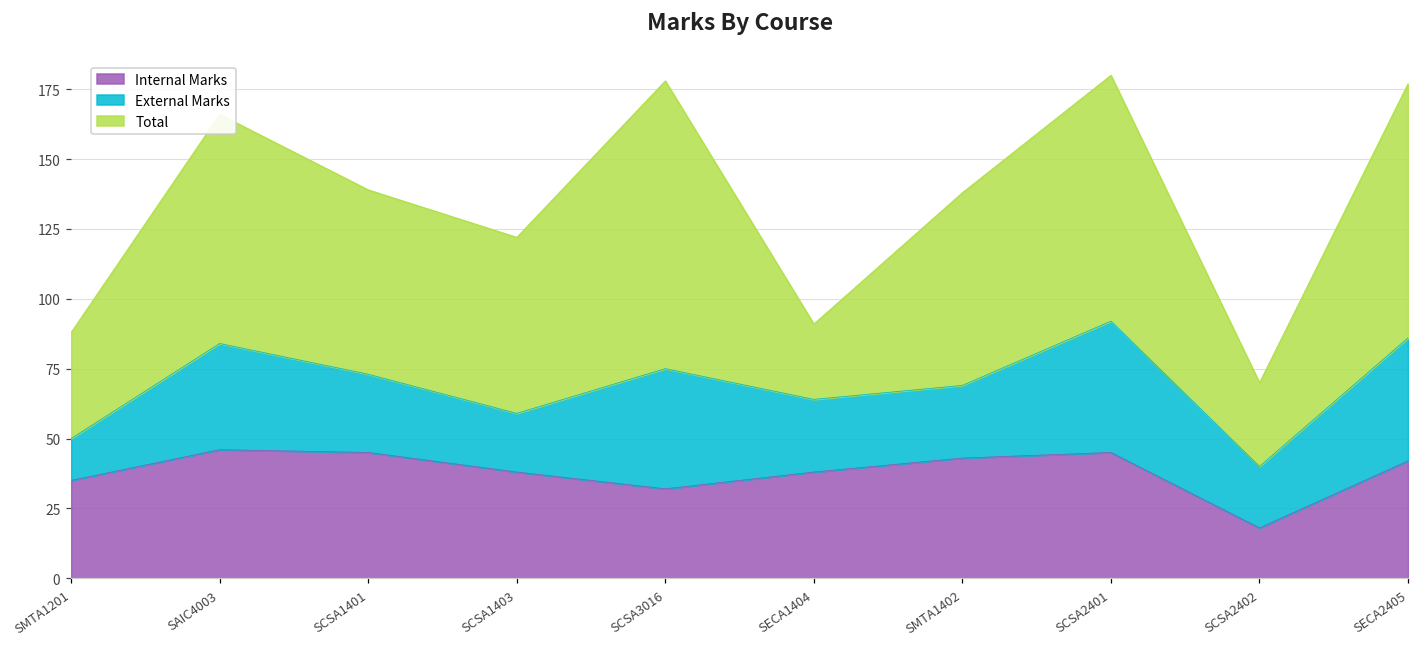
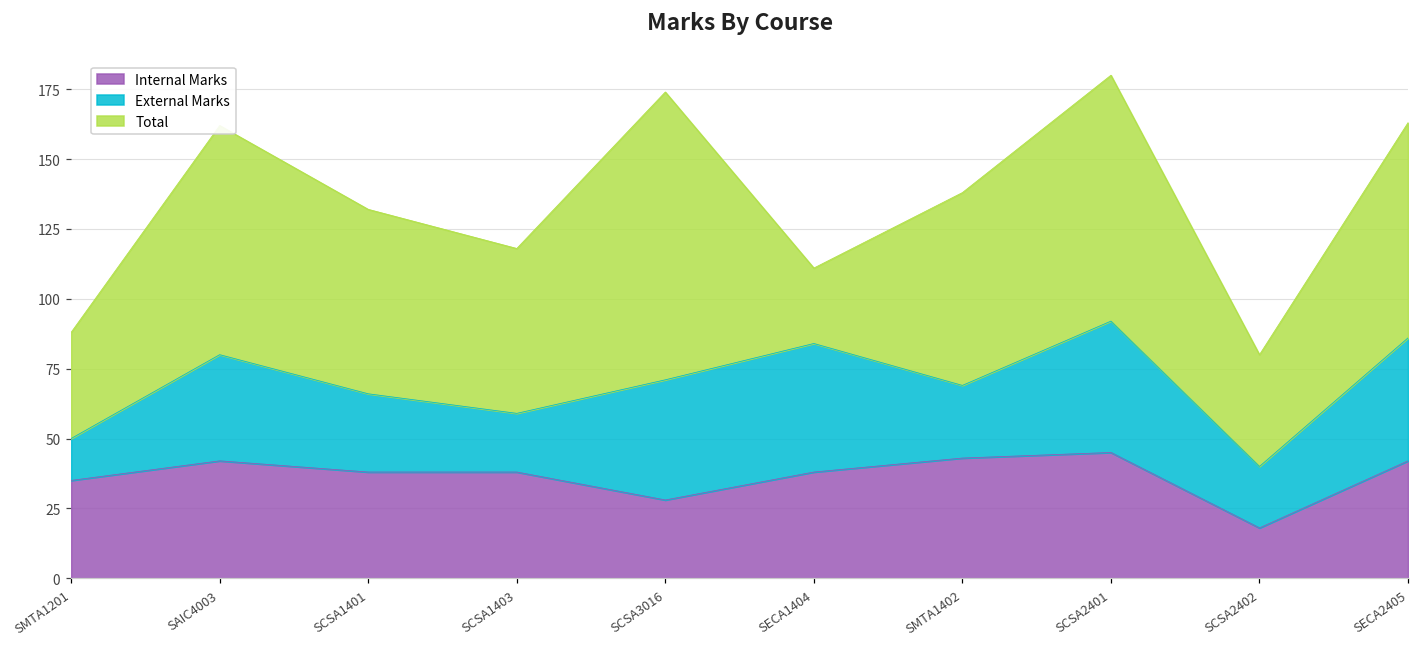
Internal Marks, SAIC4003: 46 -> 42
Internal Marks, SCSA1401: 45 -> 38
Total, SCSA1403: 63 -> 59
Internal Marks, SCSA3016: 32 -> 28
External Marks, SECA1404: 26 -> 46
Total, SCSA2402: 30 -> 40
Total, SECA2405: 91 -> 77
